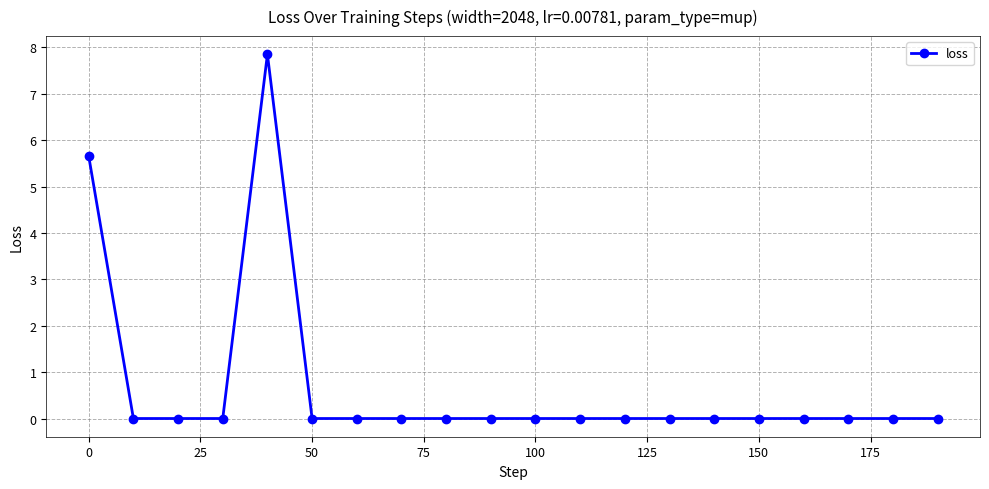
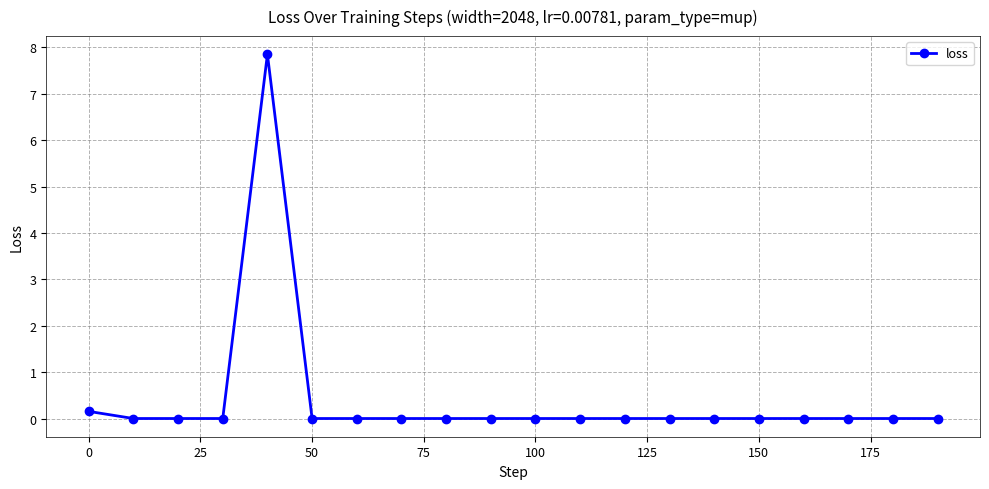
0: 5.7 -> 0.2
